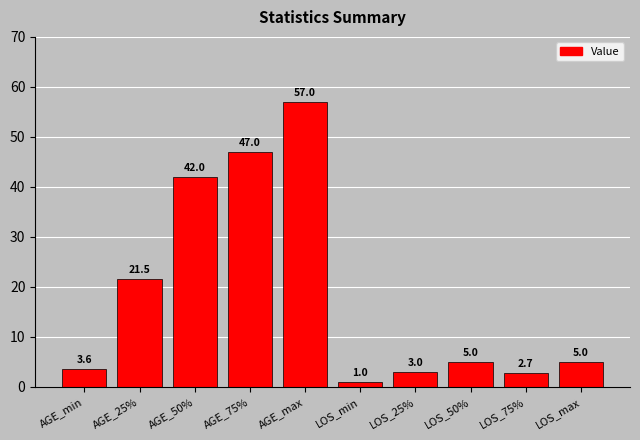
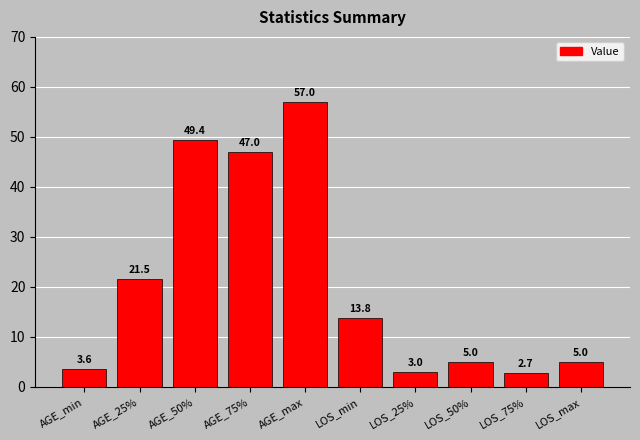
AGE_50%: 42.0 -> 49.4
LOS_min: 1.0 -> 13.8
